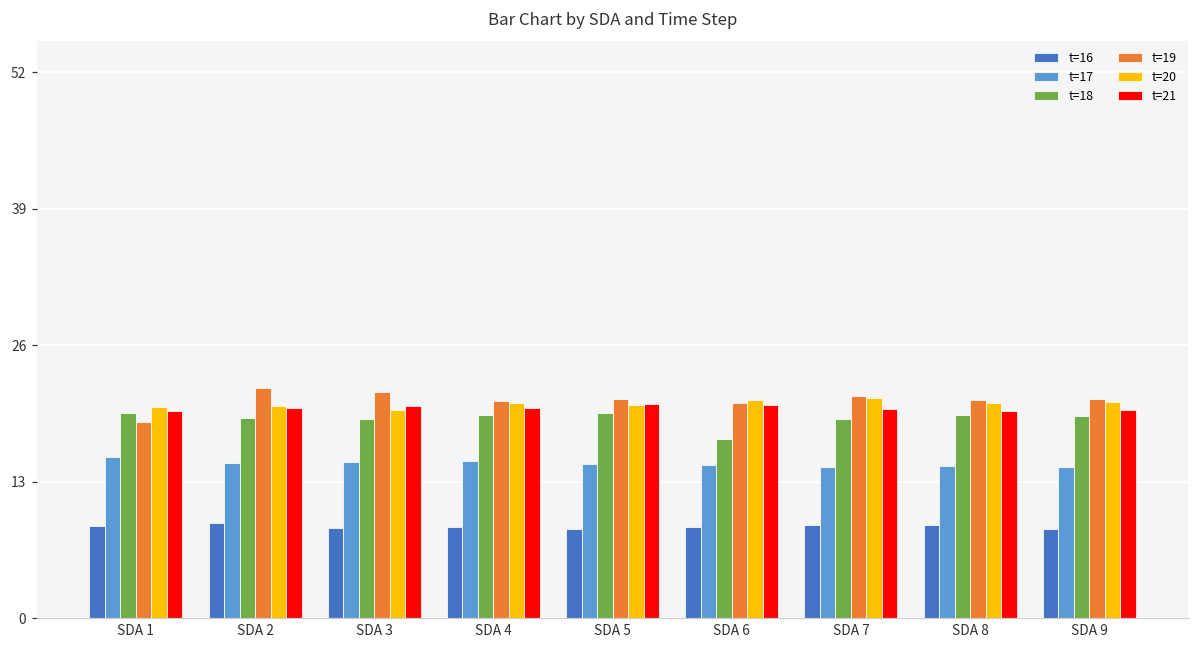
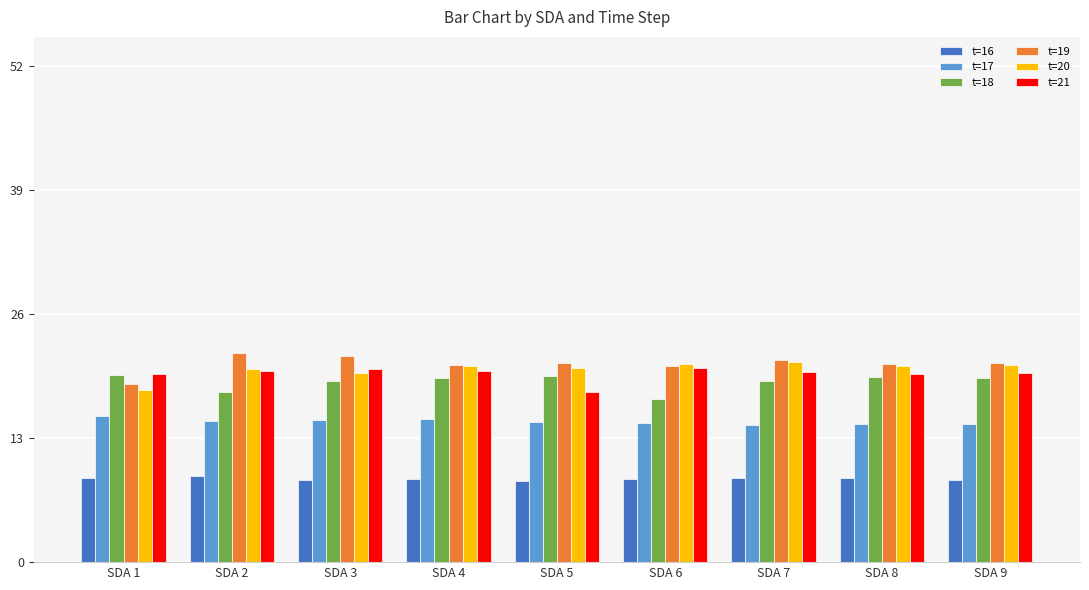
t=20, SDA 1: 20 -> 18
t=18, SDA 2: 19 -> 18
t=21, SDA 5: 20 -> 18
